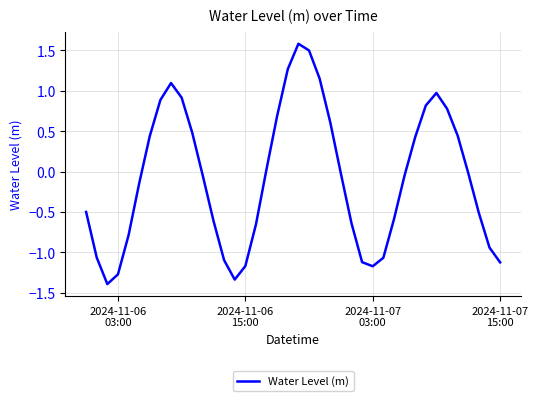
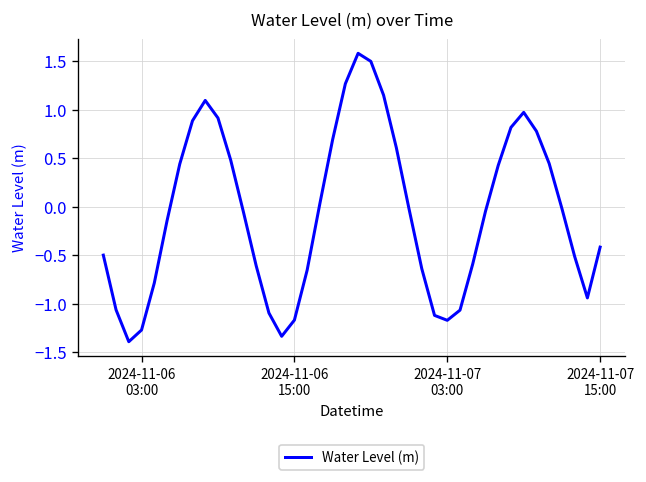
2024-11-07 15:00: -1.1 -> -0.4
